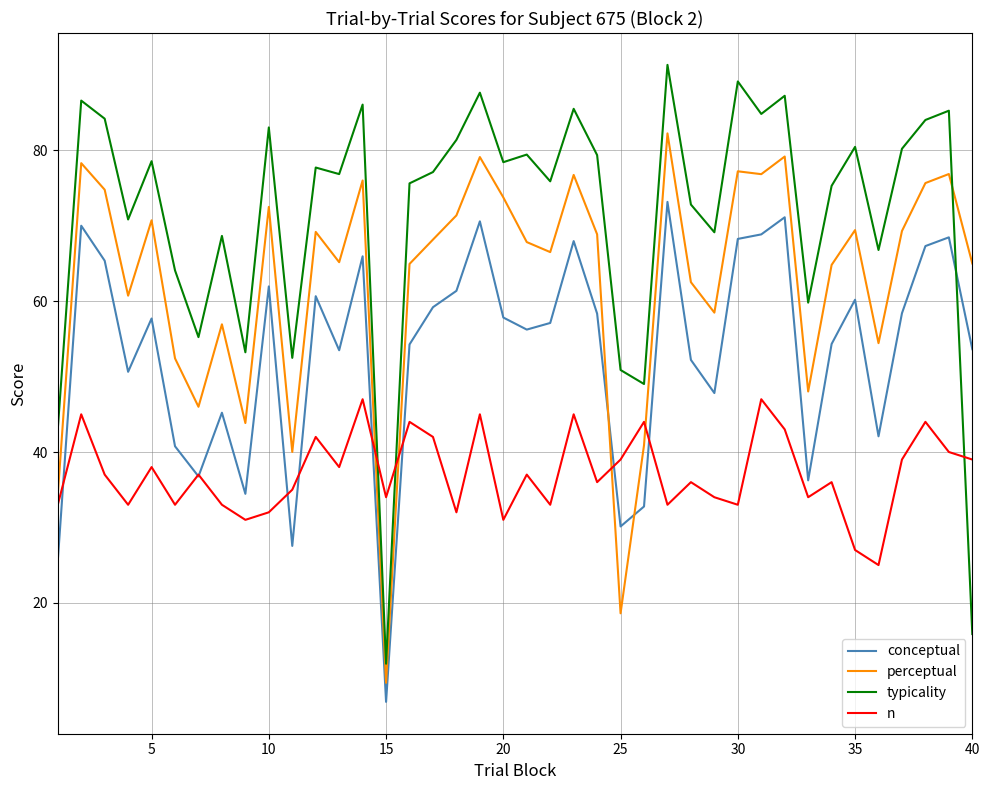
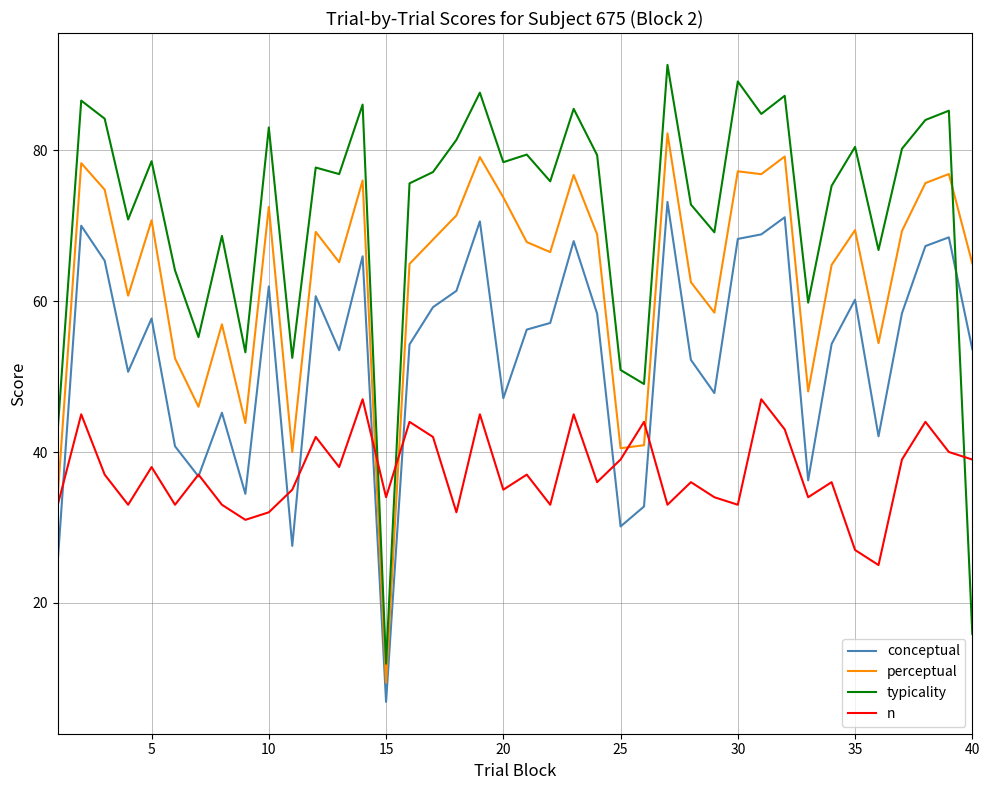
conceptual, 20: 58 -> 47
n, 20: 31 -> 35
perceptual, 25: 19 -> 41
